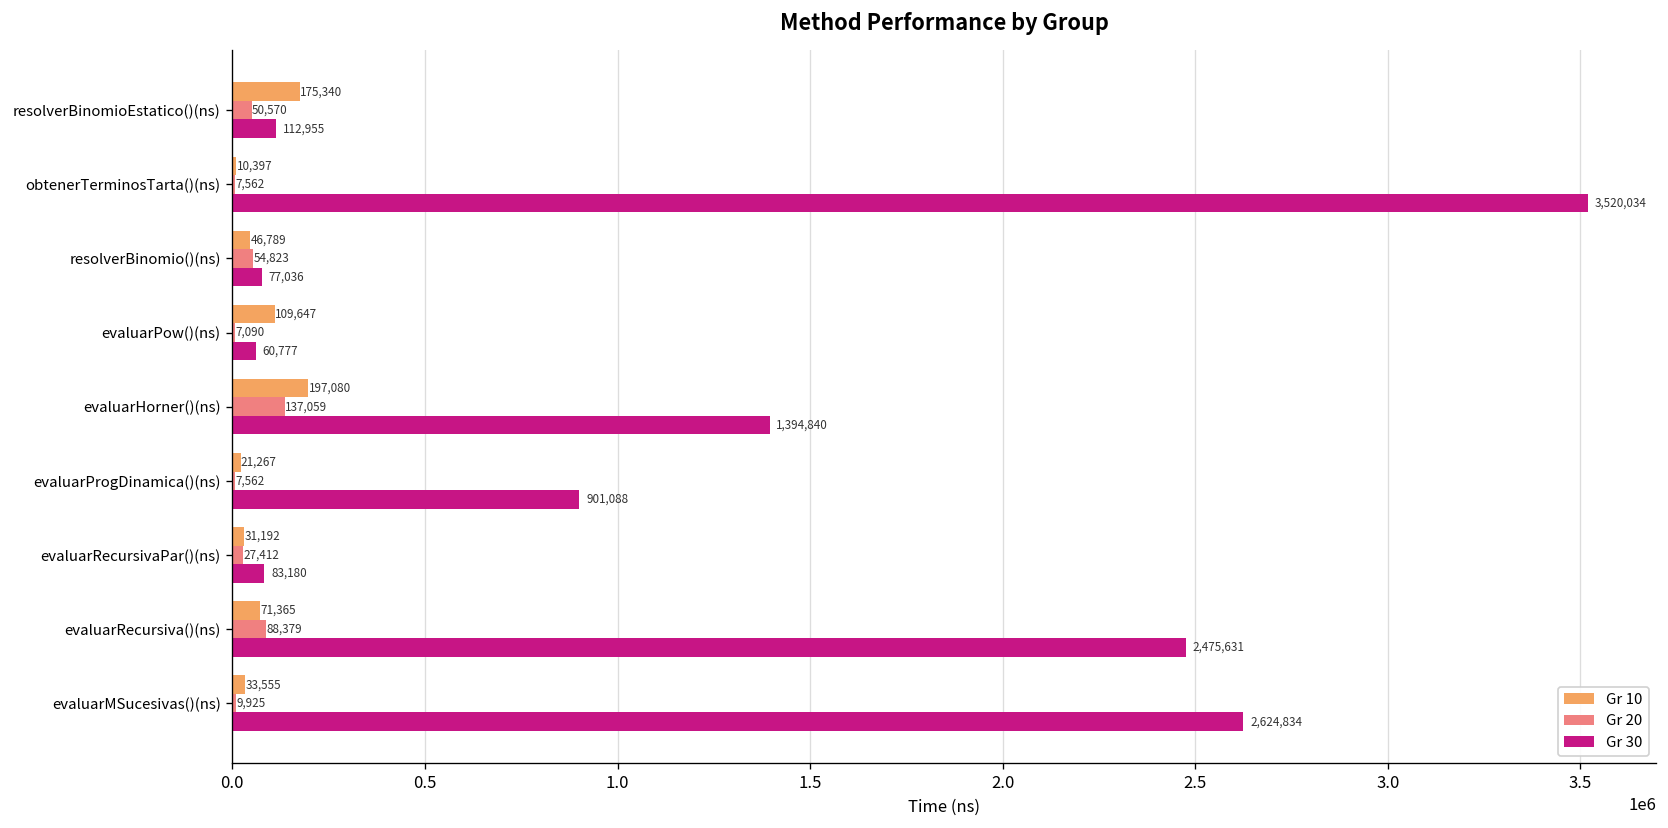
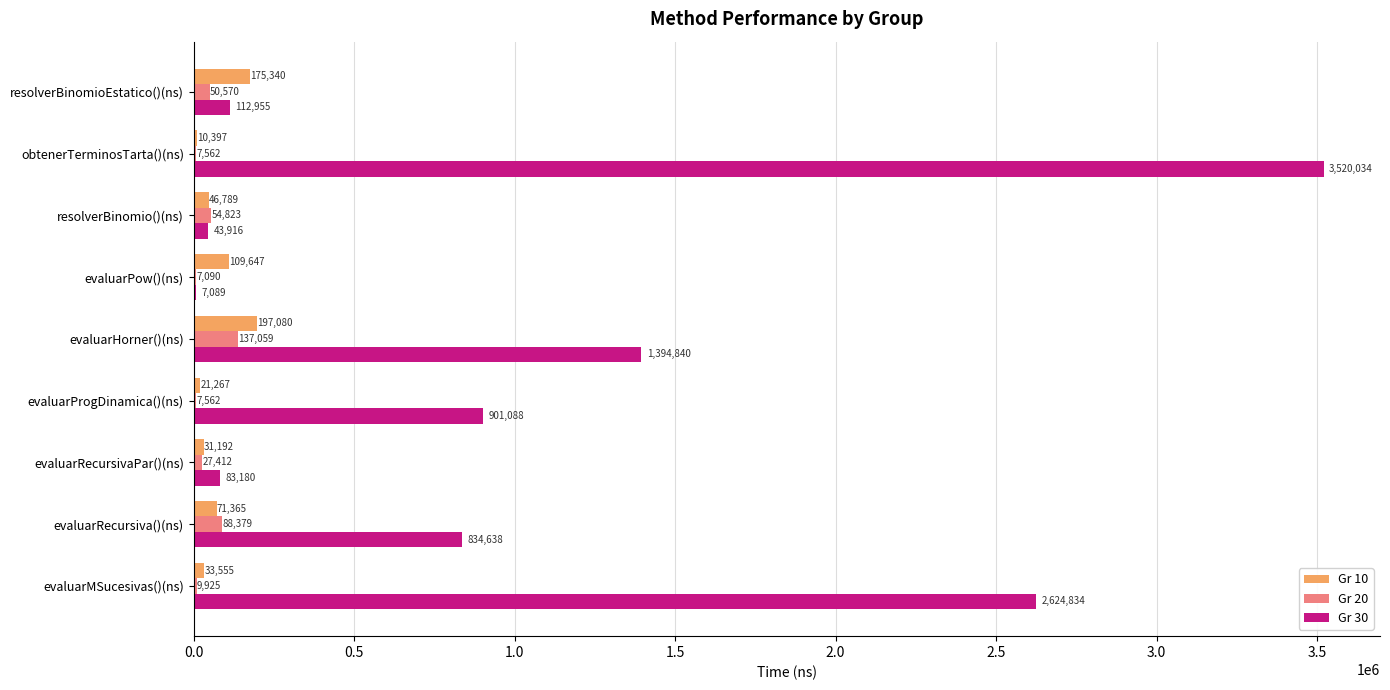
Gr 30, resolverBinomio()(ns): 77,036 -> 43,916
Gr 30, evaluarPow()(ns): 60,777 -> 7,089
Gr 30, evaluarRecursiva()(ns): 2,475,631 -> 834,638
